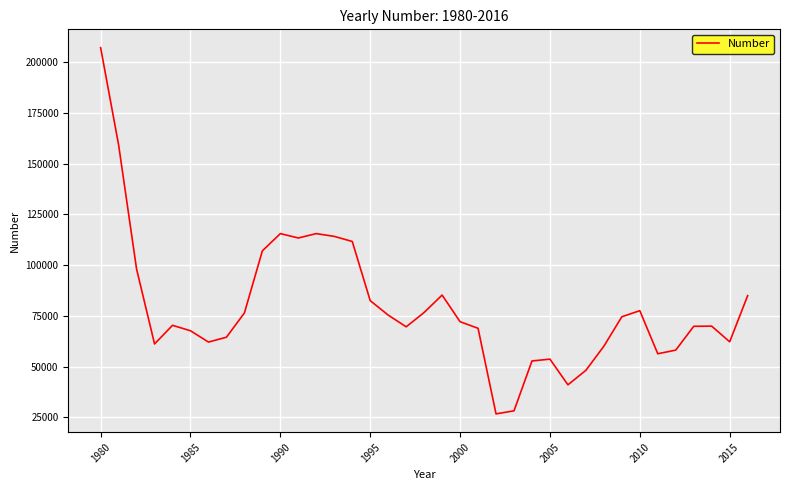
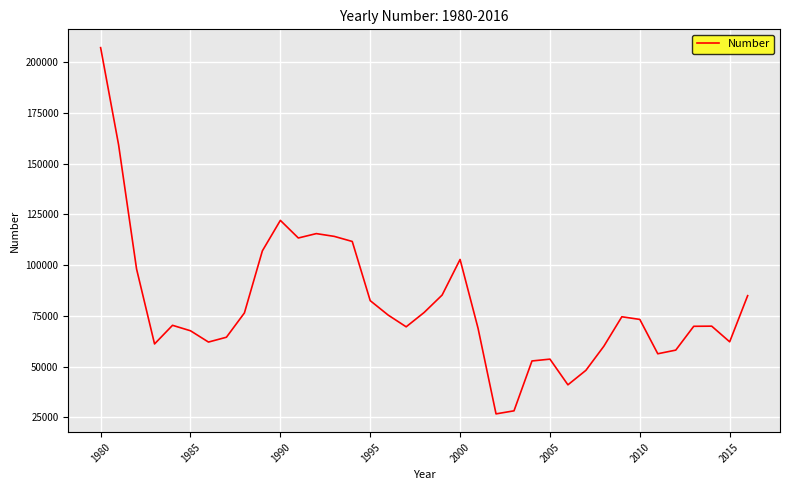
1990: 116000 -> 122000
2000: 72000 -> 103000
2010: 78000 -> 73000
